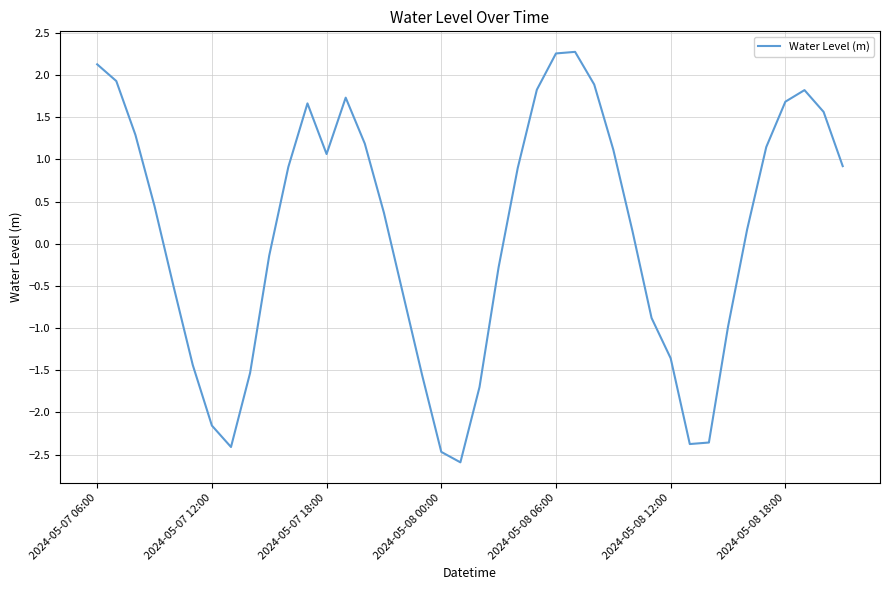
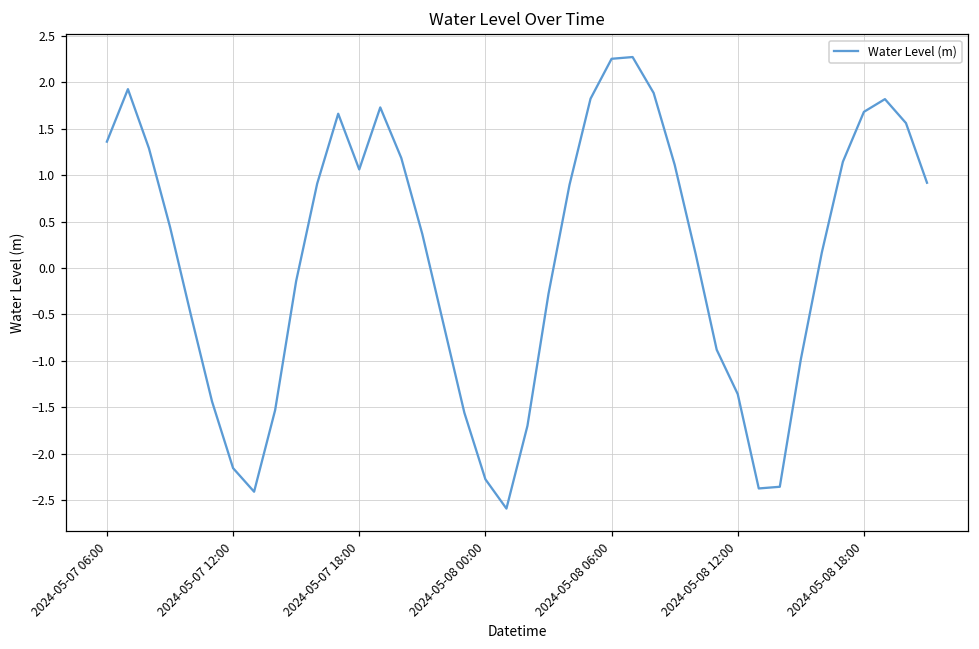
2024-05-07 06:00: 2.1 -> 1.4
2024-05-08 00:00: -2.5 -> -2.3
